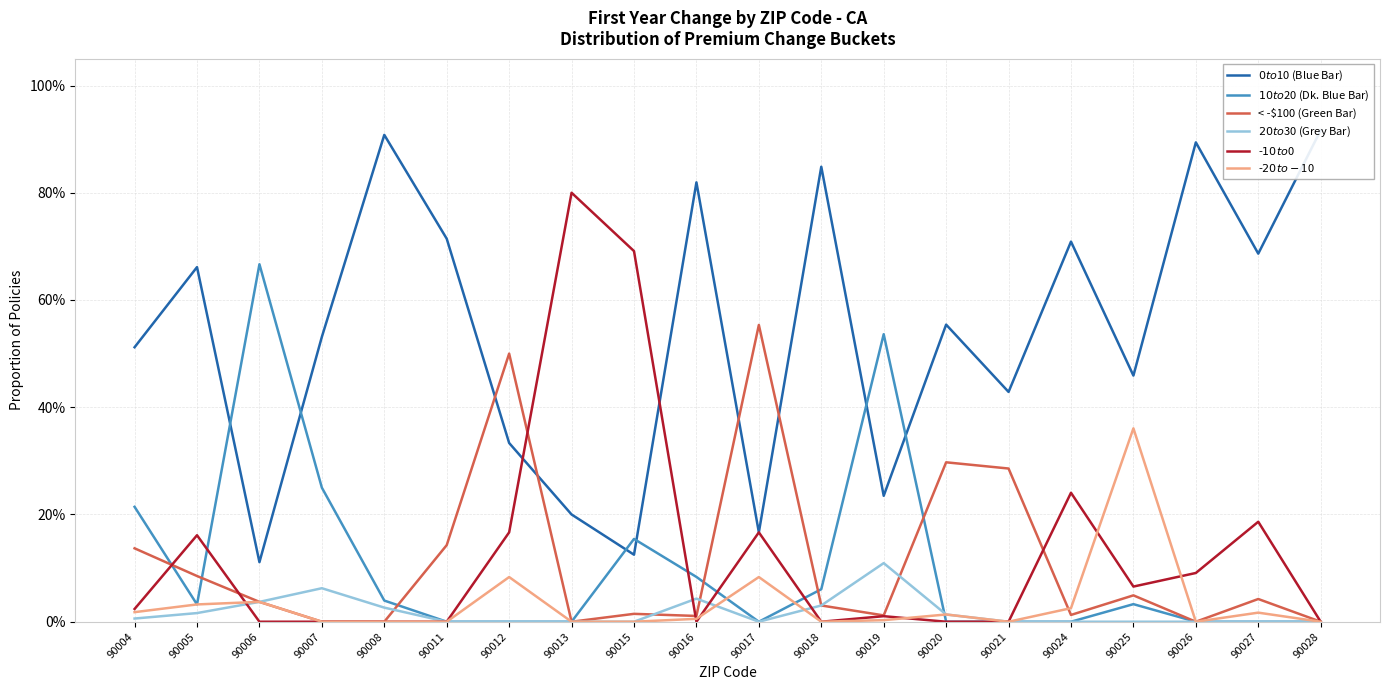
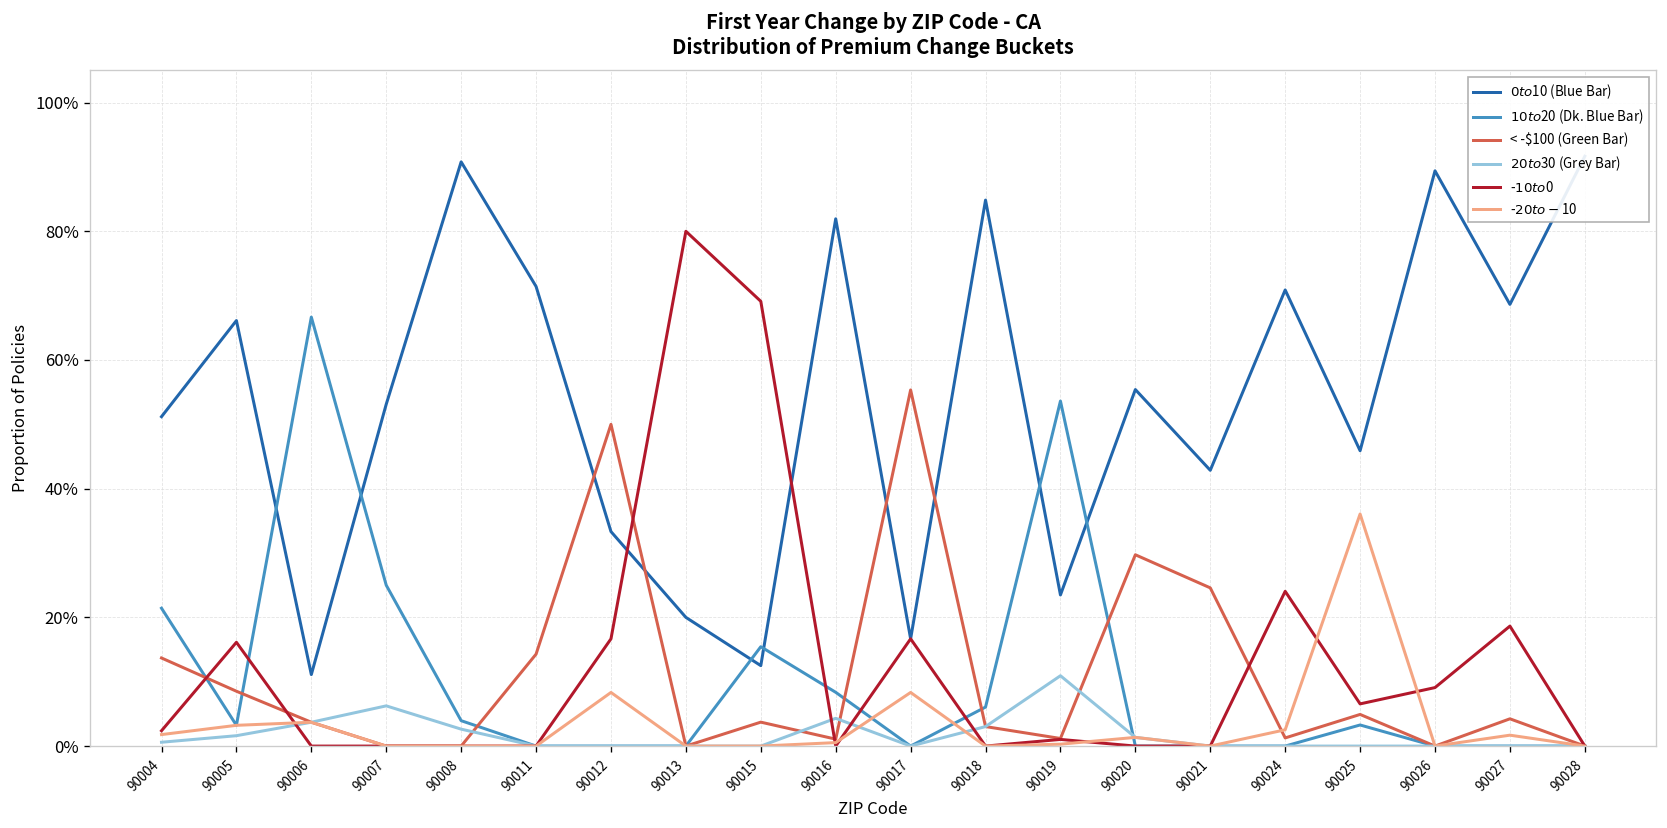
< -$100 (Green Bar), 90015: 1% -> 4%
< -$100 (Green Bar), 90021: 29% -> 25%
